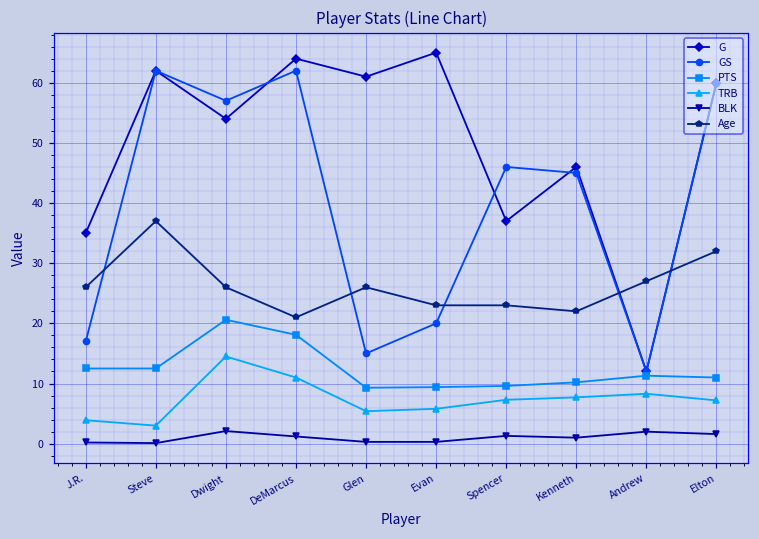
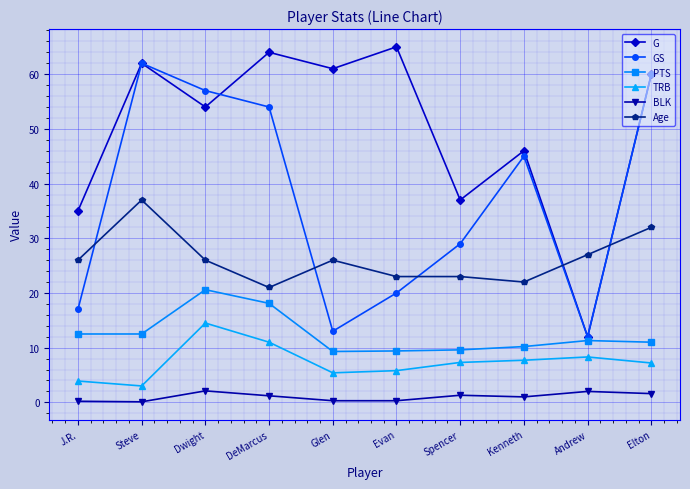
GS, DeMarcus: 62 -> 54
GS, Glen: 15 -> 13
GS, Spencer: 46 -> 29
